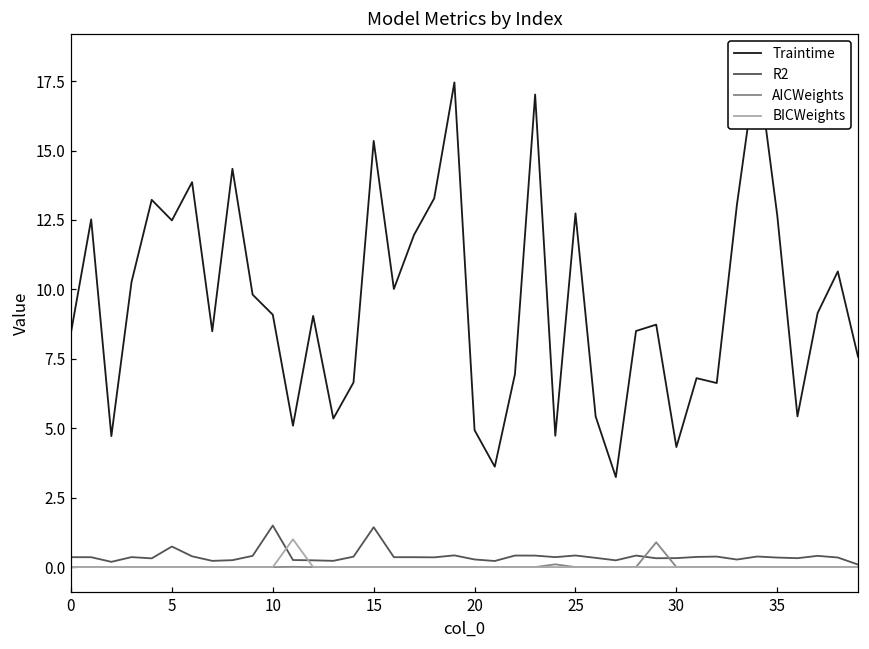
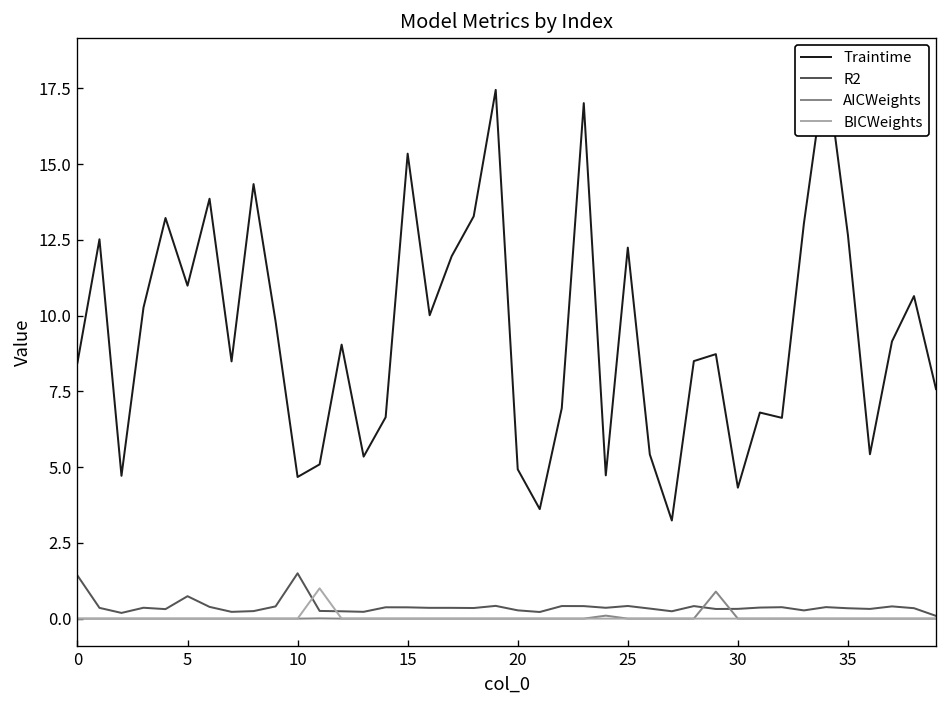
R2, 0: 0.4 -> 1.4
Traintime, 5: 12.5 -> 11.0
Traintime, 10: 9.1 -> 4.7
R2, 15: 1.4 -> 0.4
Traintime, 25: 12.7 -> 12.2
